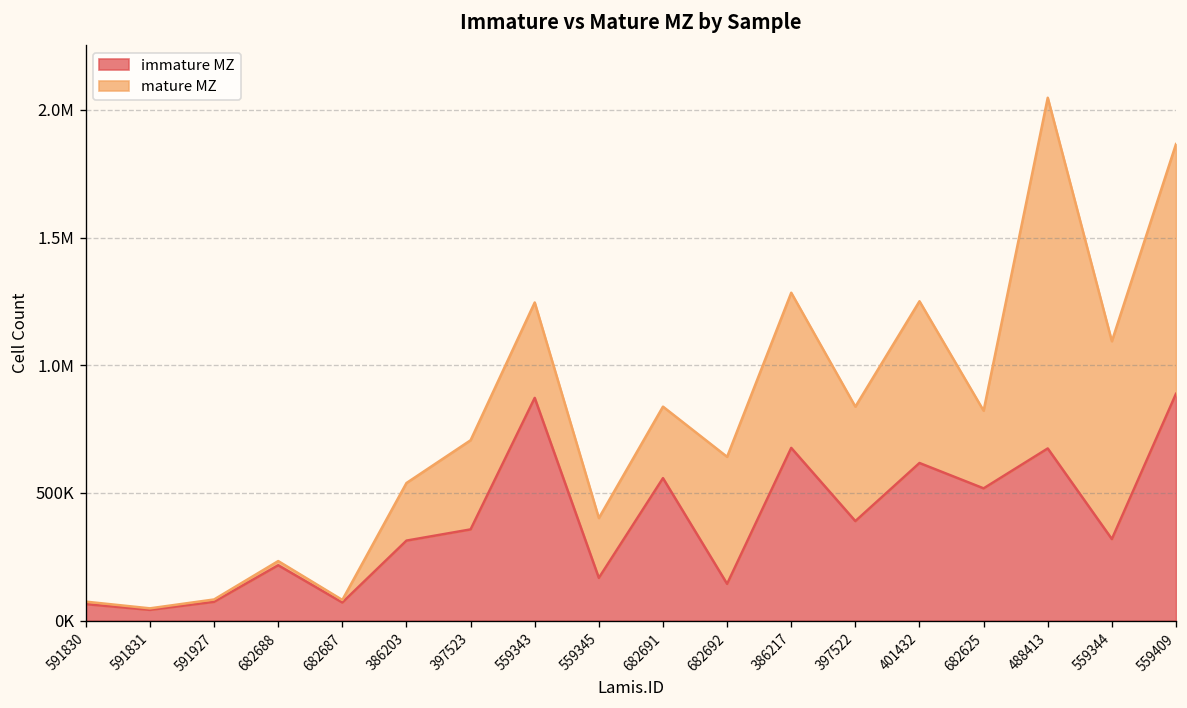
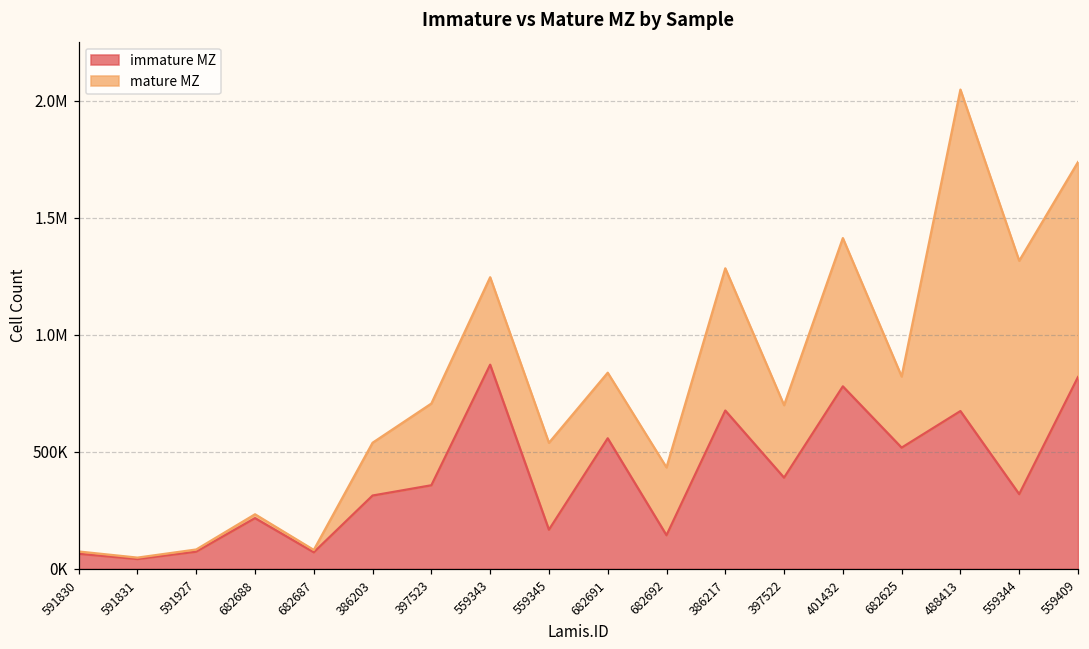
mature MZ, 559345: 230000 -> 370000
mature MZ, 682692: 500000 -> 290000
mature MZ, 397522: 450000 -> 310000
immature MZ, 401432: 620000 -> 780000
mature MZ, 559344: 770000 -> 1000000
immature MZ, 559409: 890000 -> 820000
mature MZ, 559409: 980000 -> 920000
